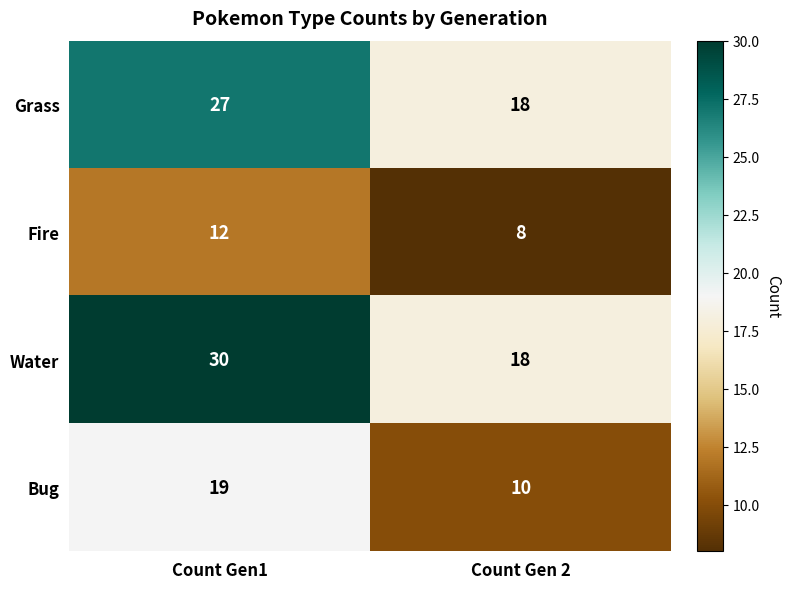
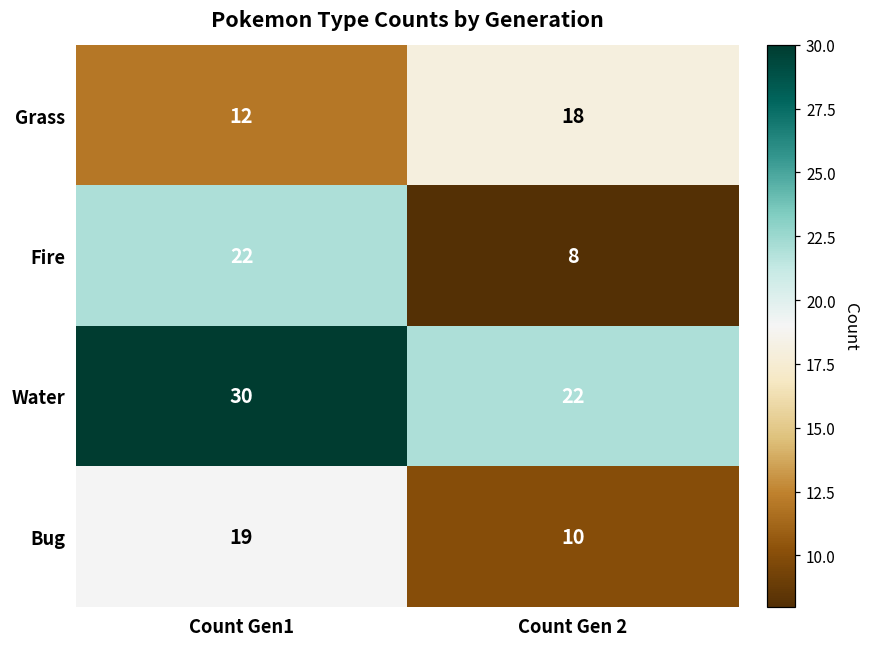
Grass, Count Gen1: 27 -> 12
Fire, Count Gen1: 12 -> 22
Water, Count Gen 2: 18 -> 22
